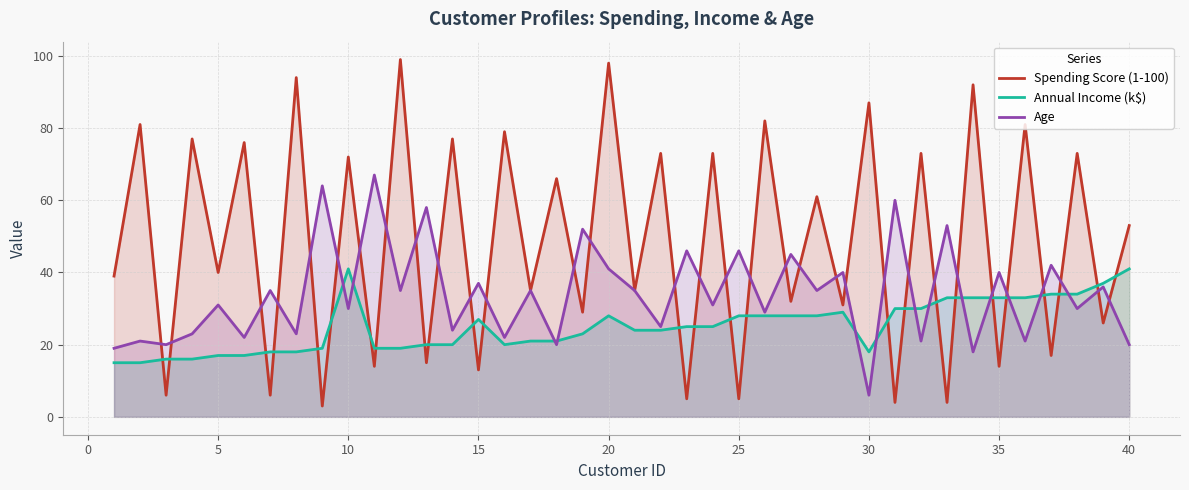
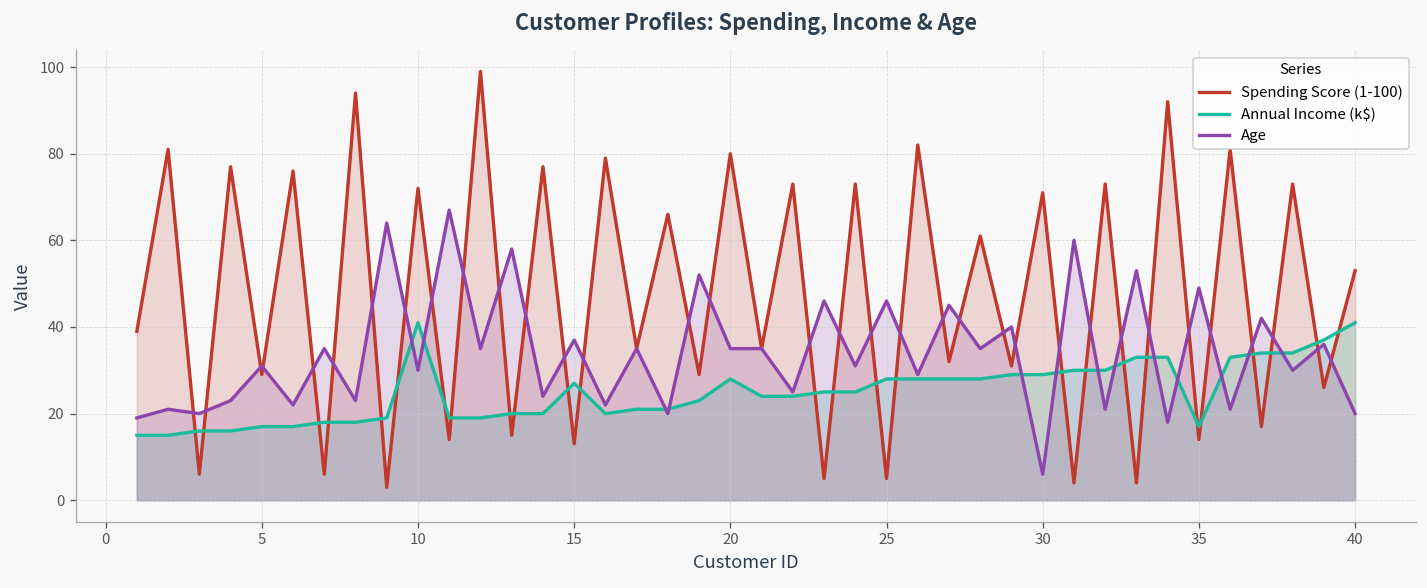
Spending Score (1-100), 5: 40 -> 29
Spending Score (1-100), 20: 98 -> 80
Age, 20: 41 -> 35
Spending Score (1-100), 30: 87 -> 71
Annual Income (k$), 30: 18 -> 29
Annual Income (k$), 35: 33 -> 17
Age, 35: 40 -> 49
